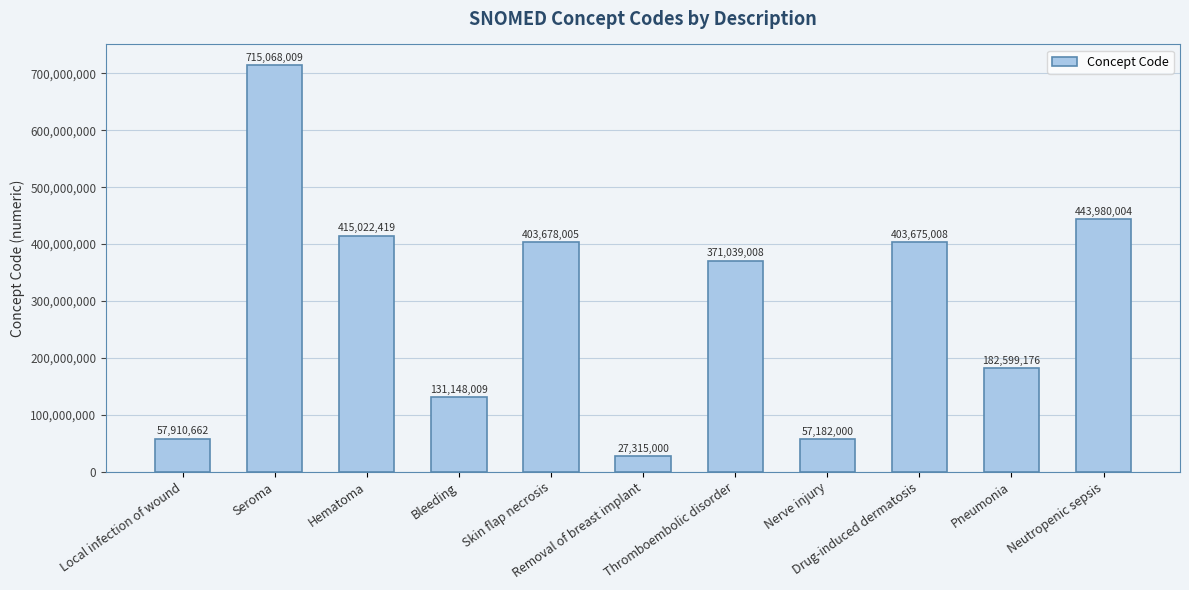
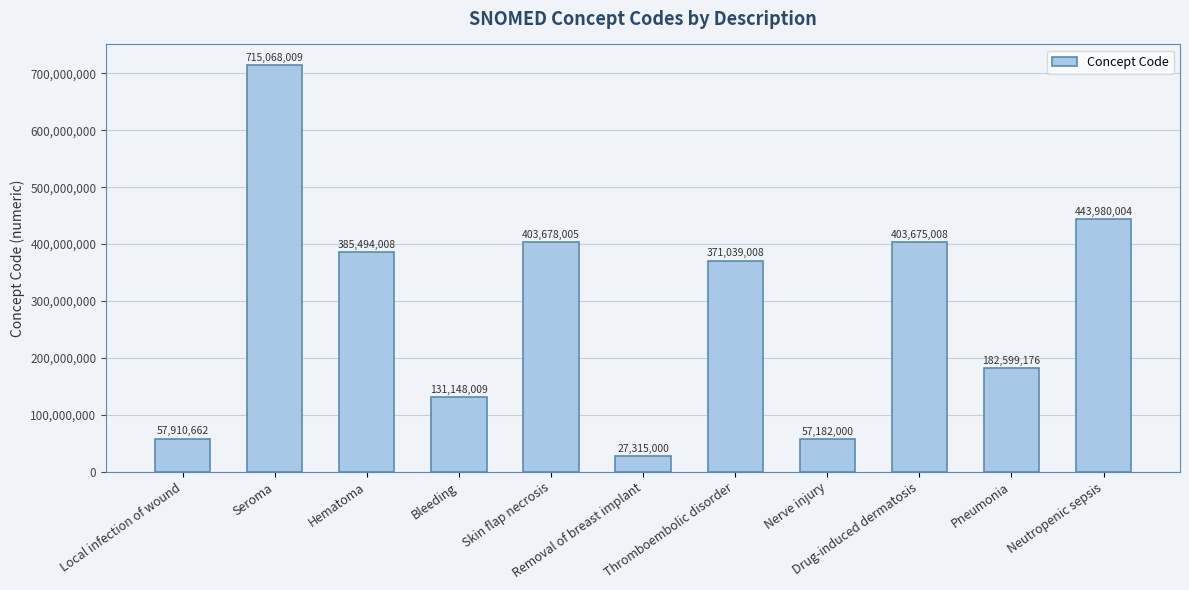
Hematoma: 415,022,419 -> 385,494,008
